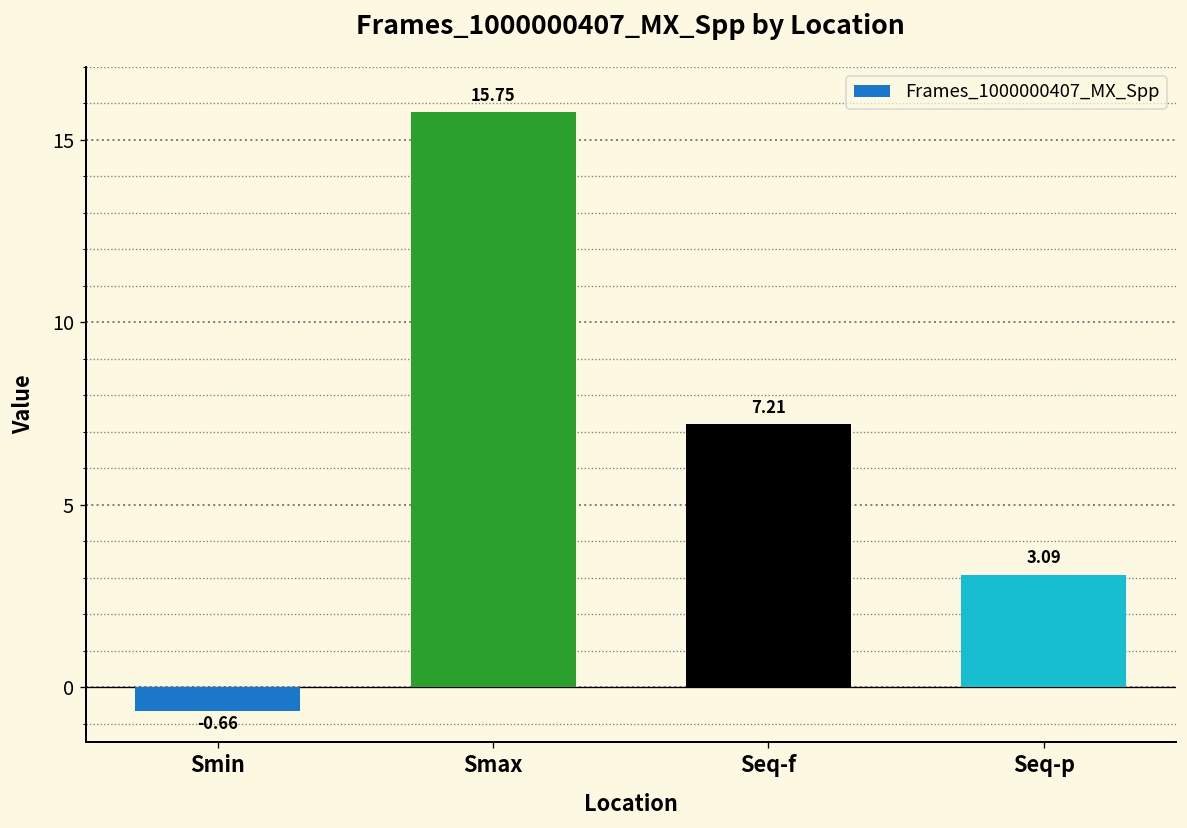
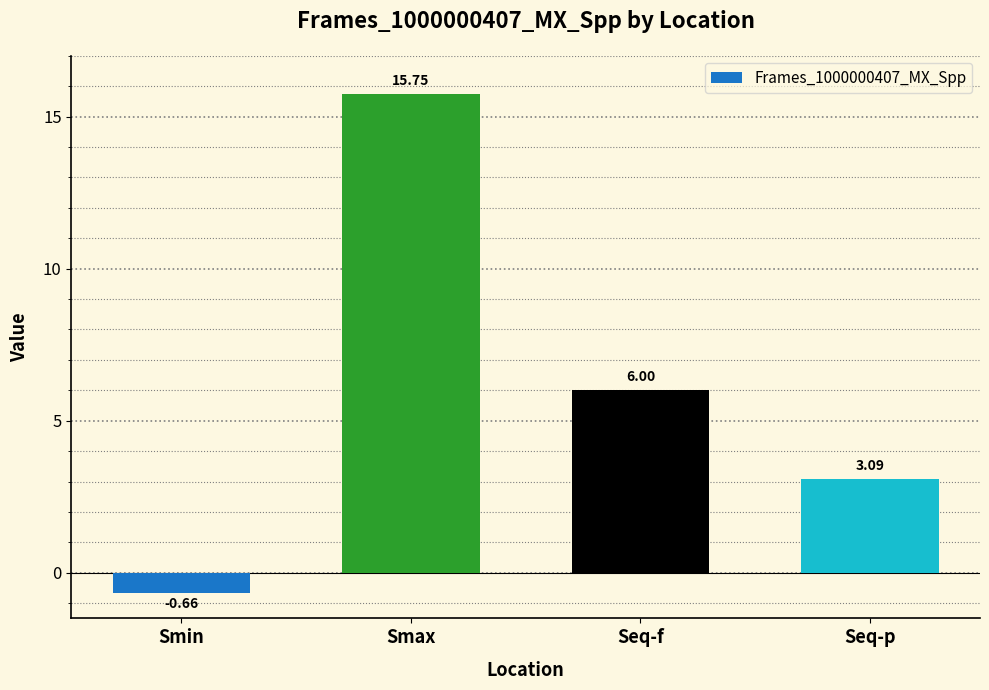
Seq-f: 7.21 -> 6.00
